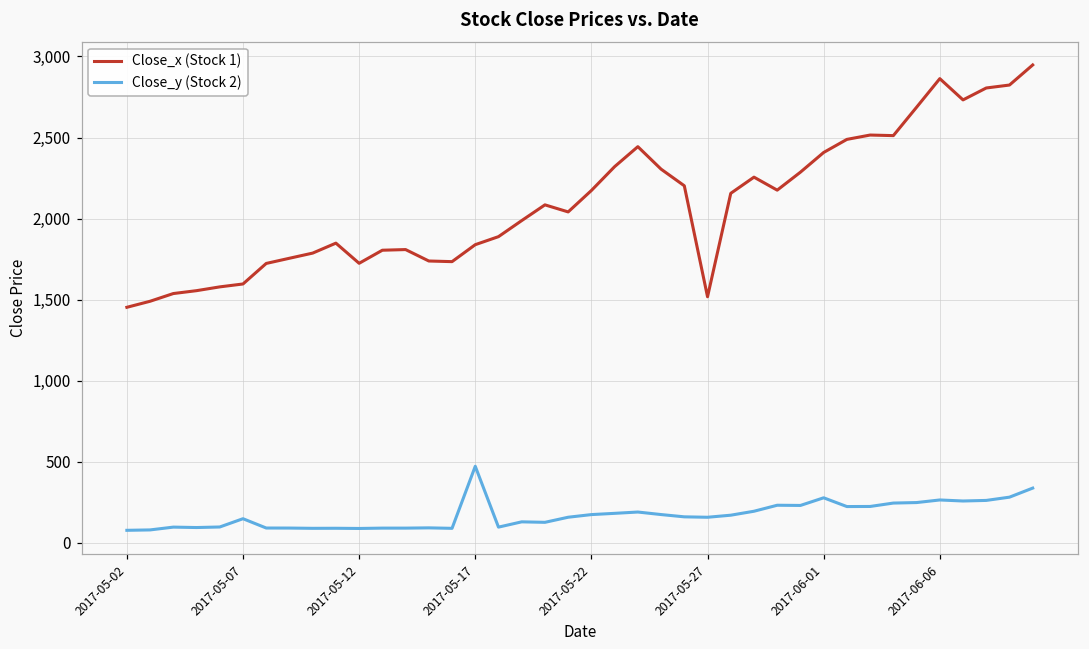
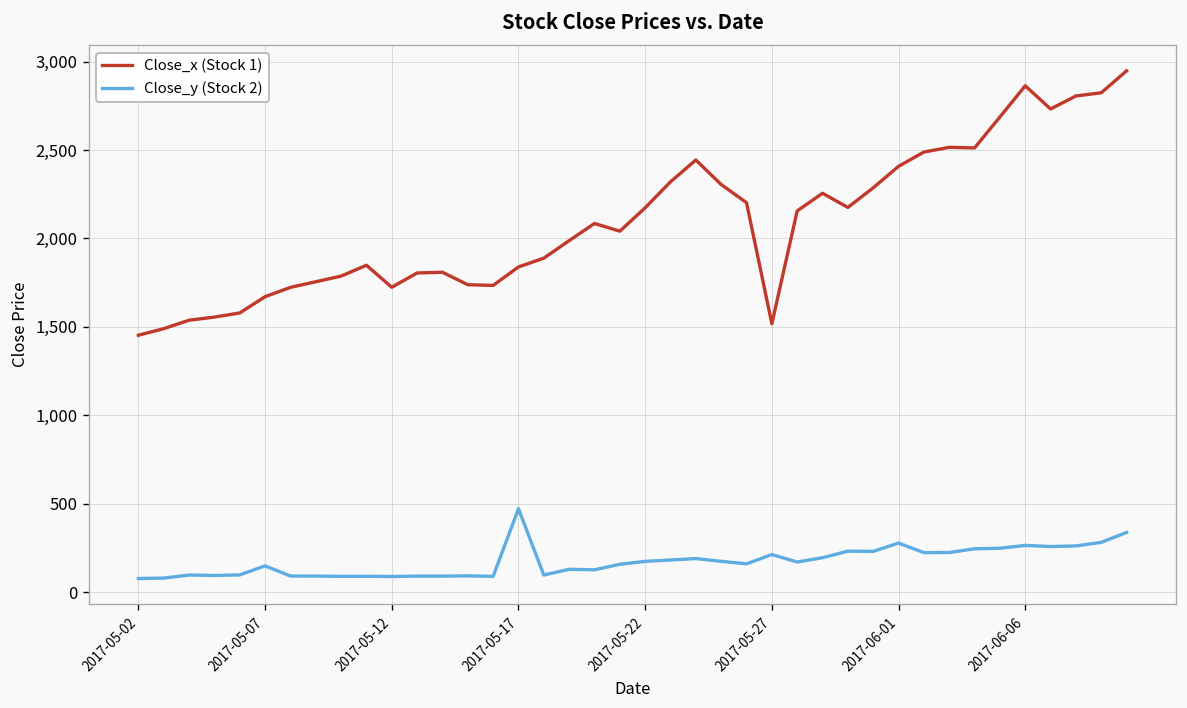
Close_x (Stock 1), 2017-05-07: 1,600 -> 1,670
Close_y (Stock 2), 2017-05-27: 160 -> 210
